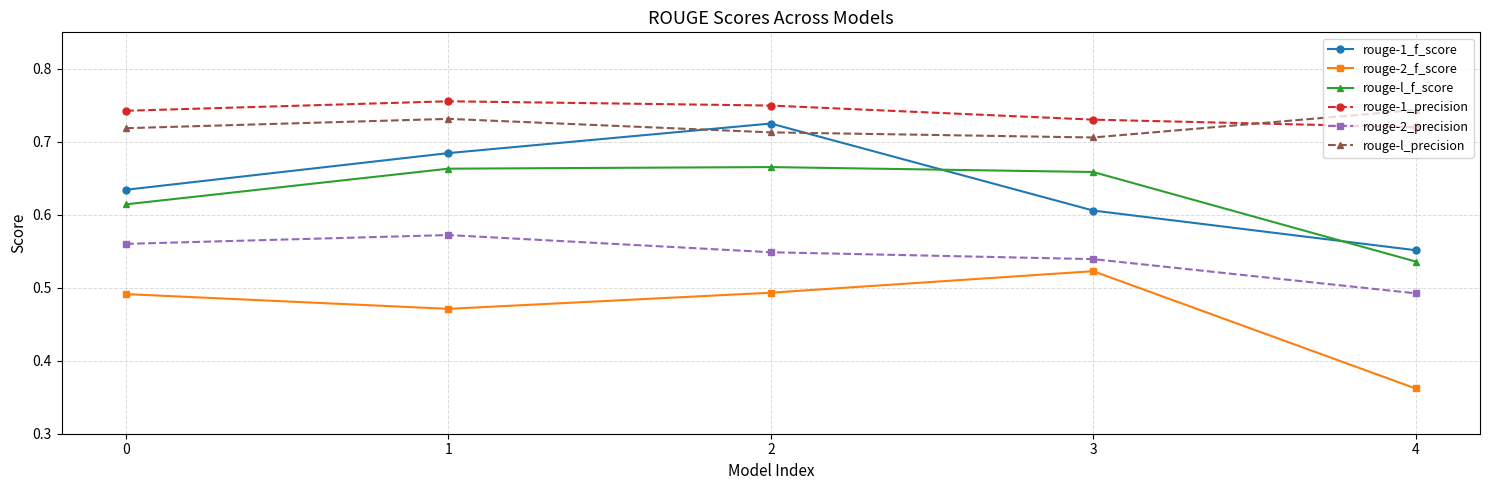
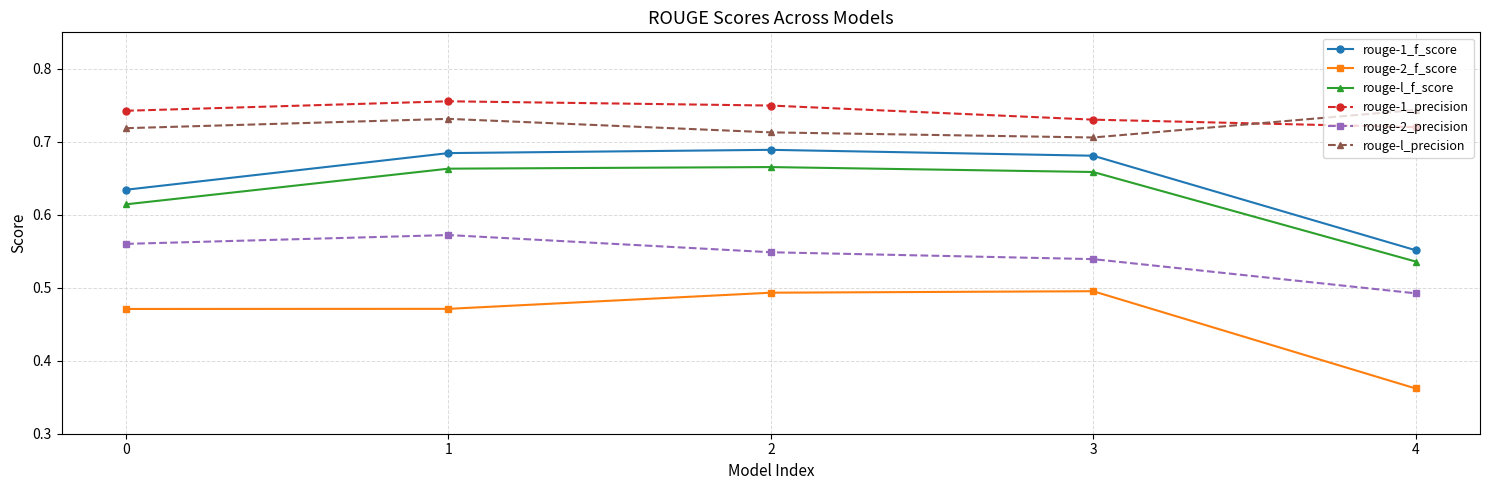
rouge-2_f_score, 0: 0.49 -> 0.47
rouge-1_f_score, 2: 0.73 -> 0.69
rouge-1_f_score, 3: 0.61 -> 0.68
rouge-2_f_score, 3: 0.52 -> 0.50
